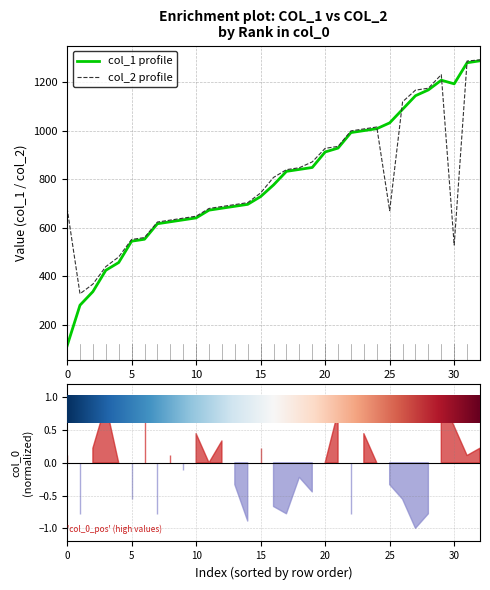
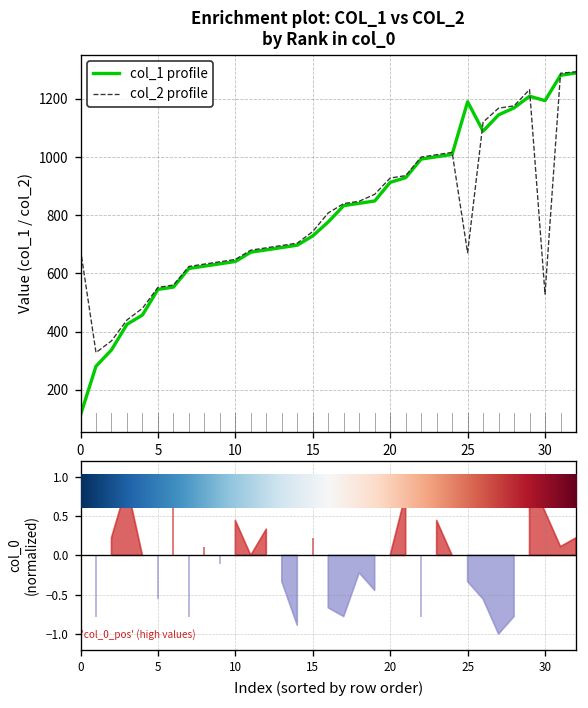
col_1 profile, 25: 1030 -> 1190
